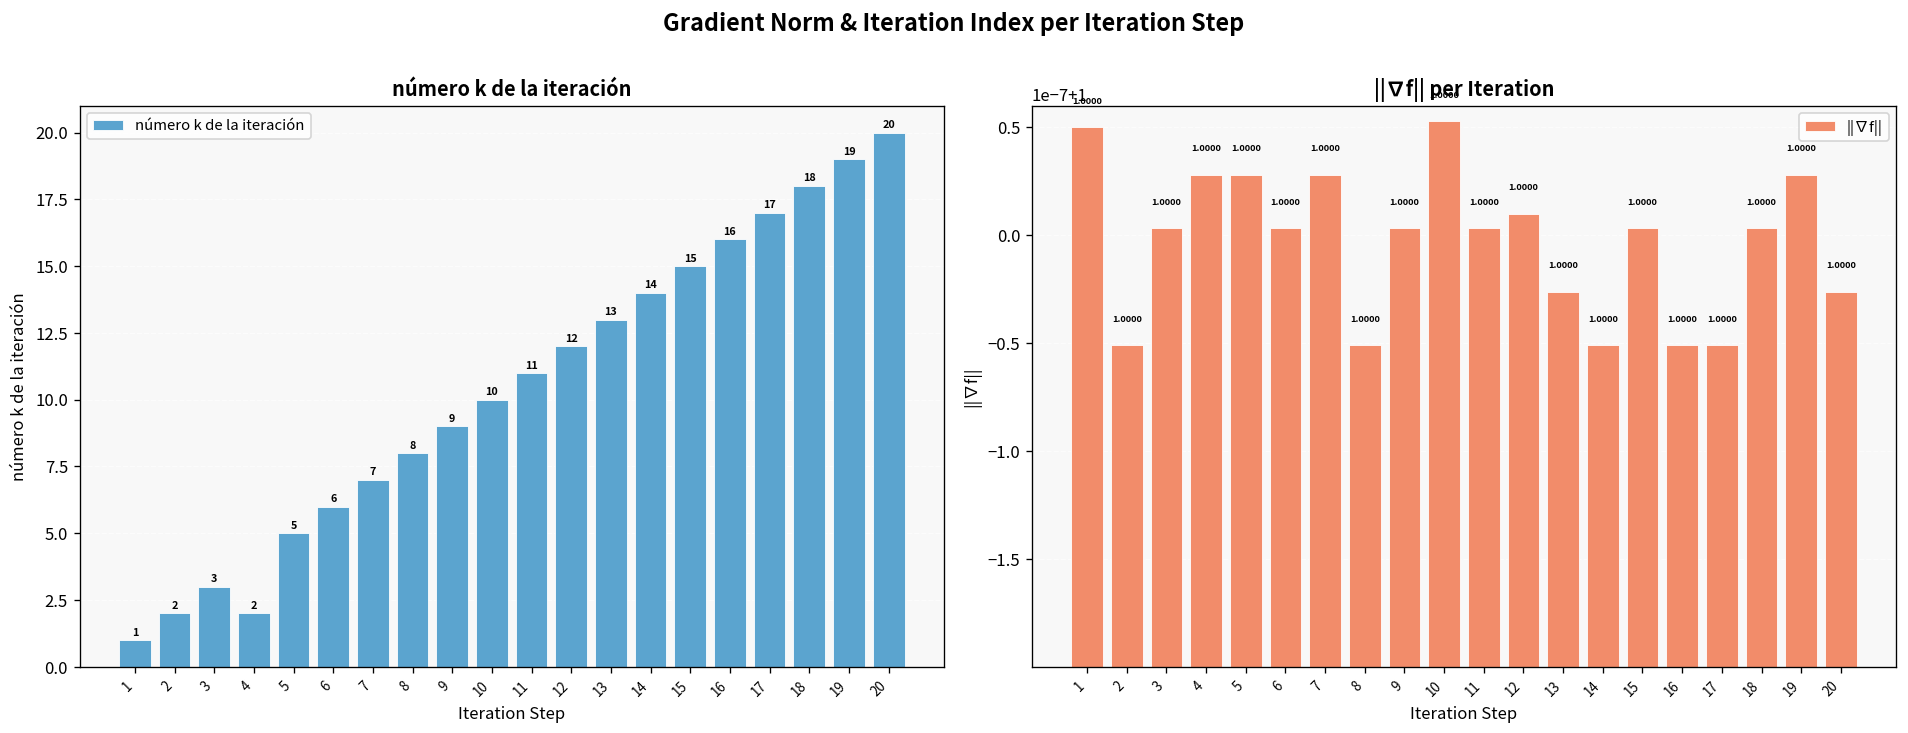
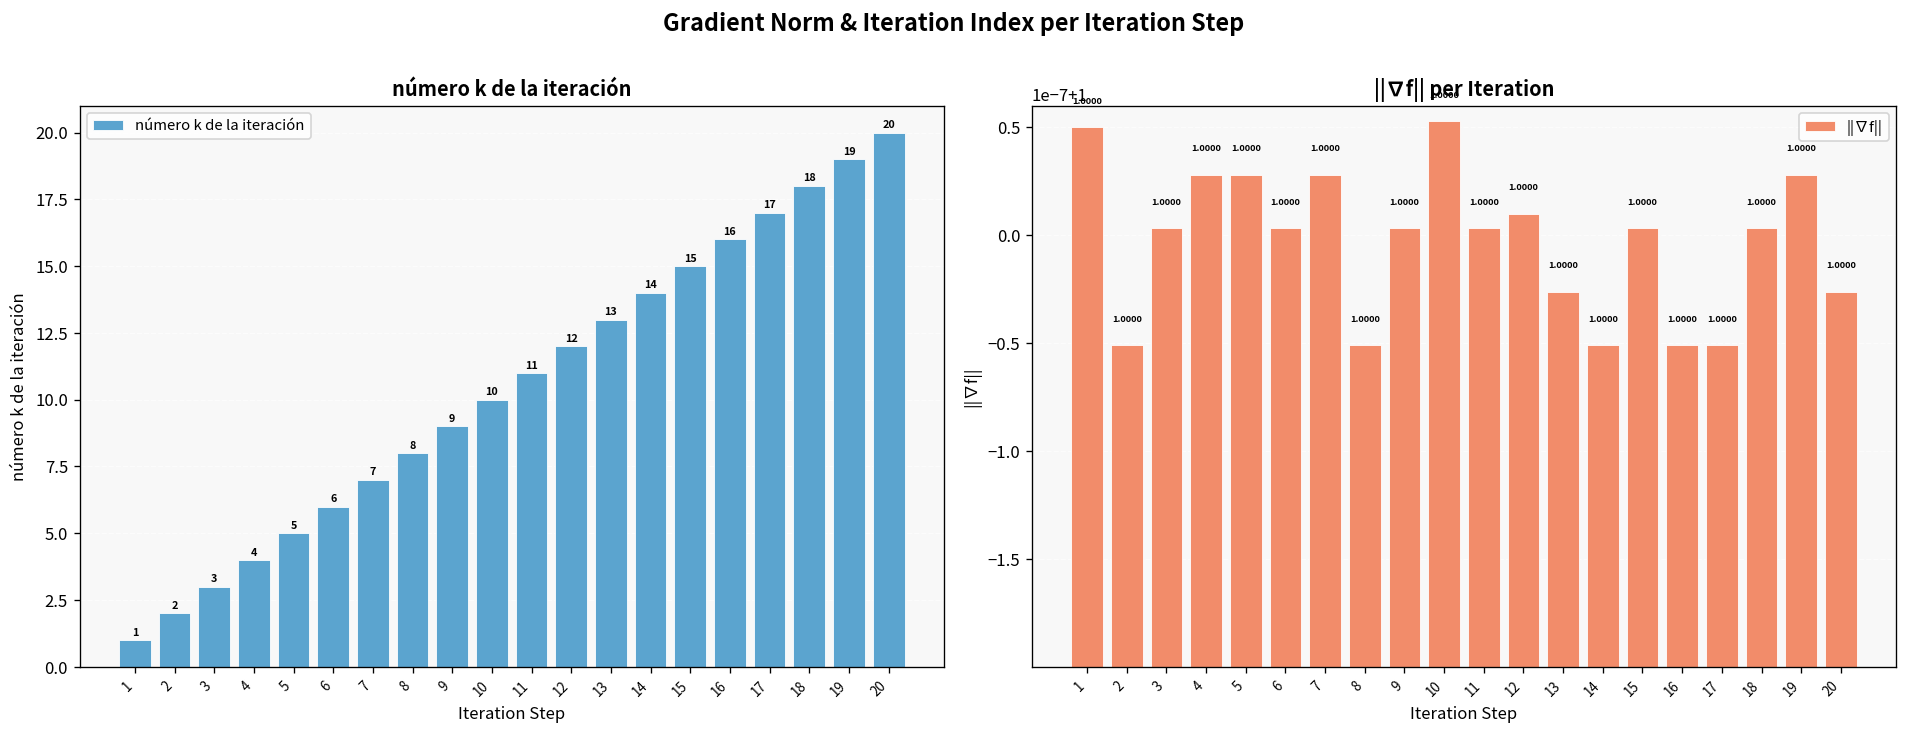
número k de la iteración, 4: 2 -> 4
